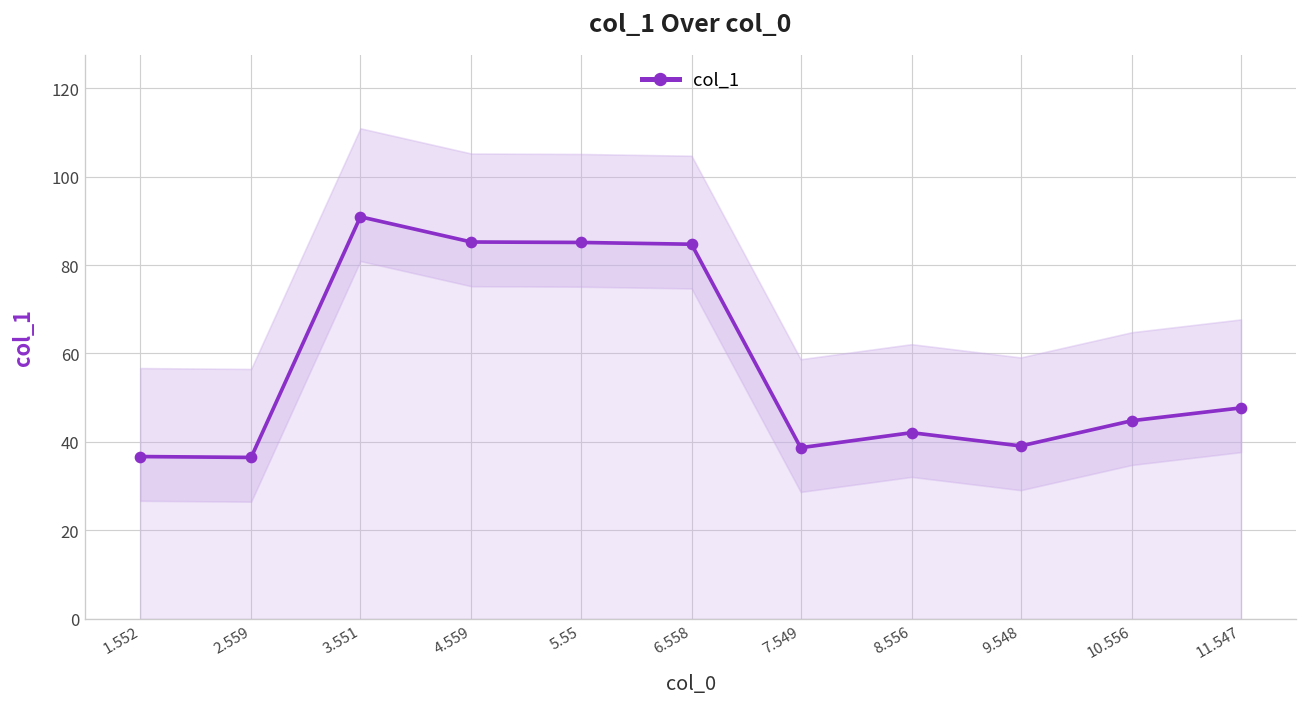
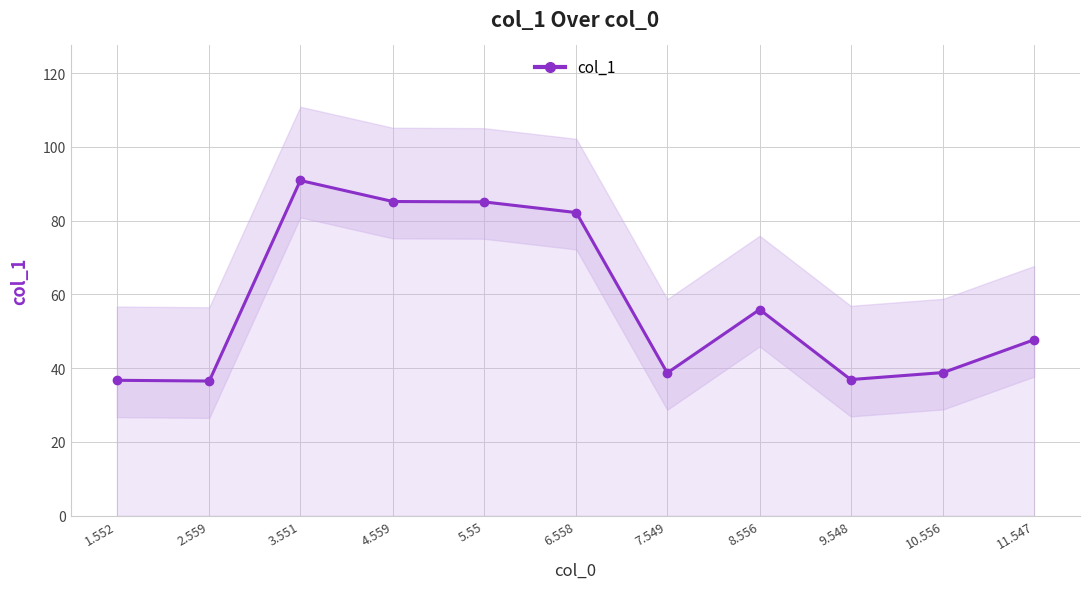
col_1, 6.558: 85 -> 82
col_1, 8.556: 42 -> 56
col_1, 9.548: 39 -> 37
col_1, 10.556: 45 -> 39
